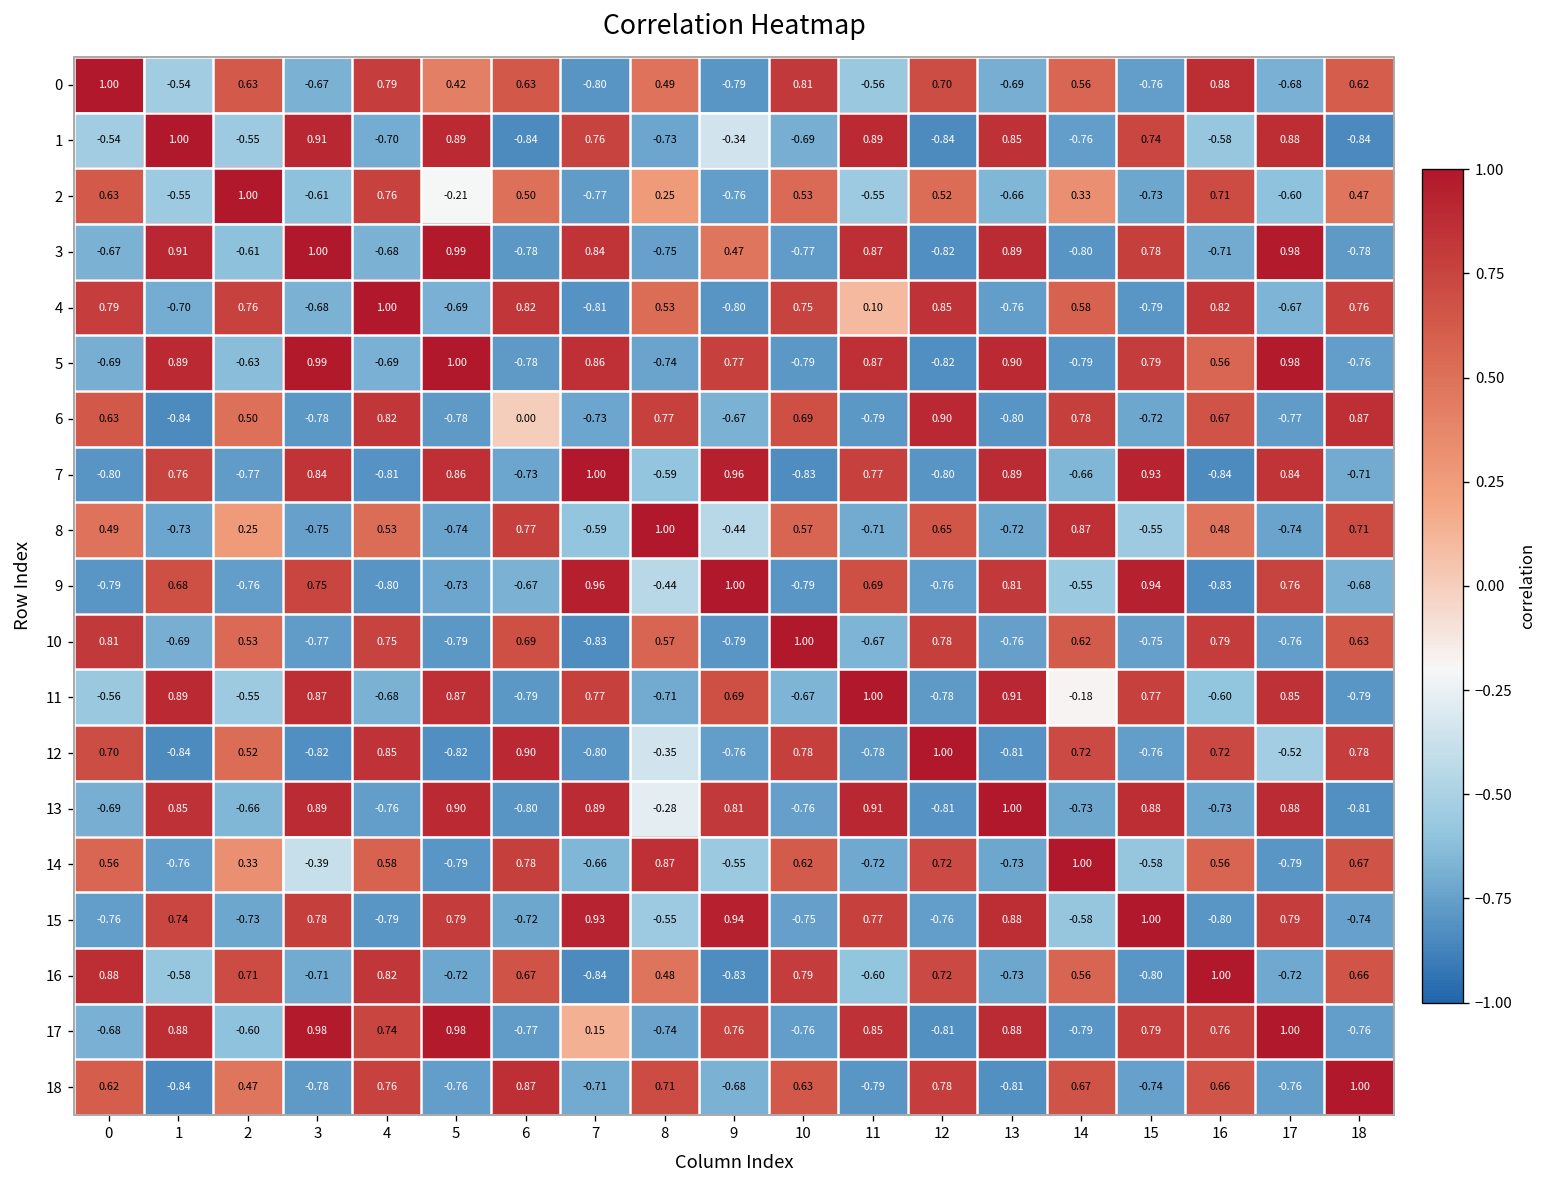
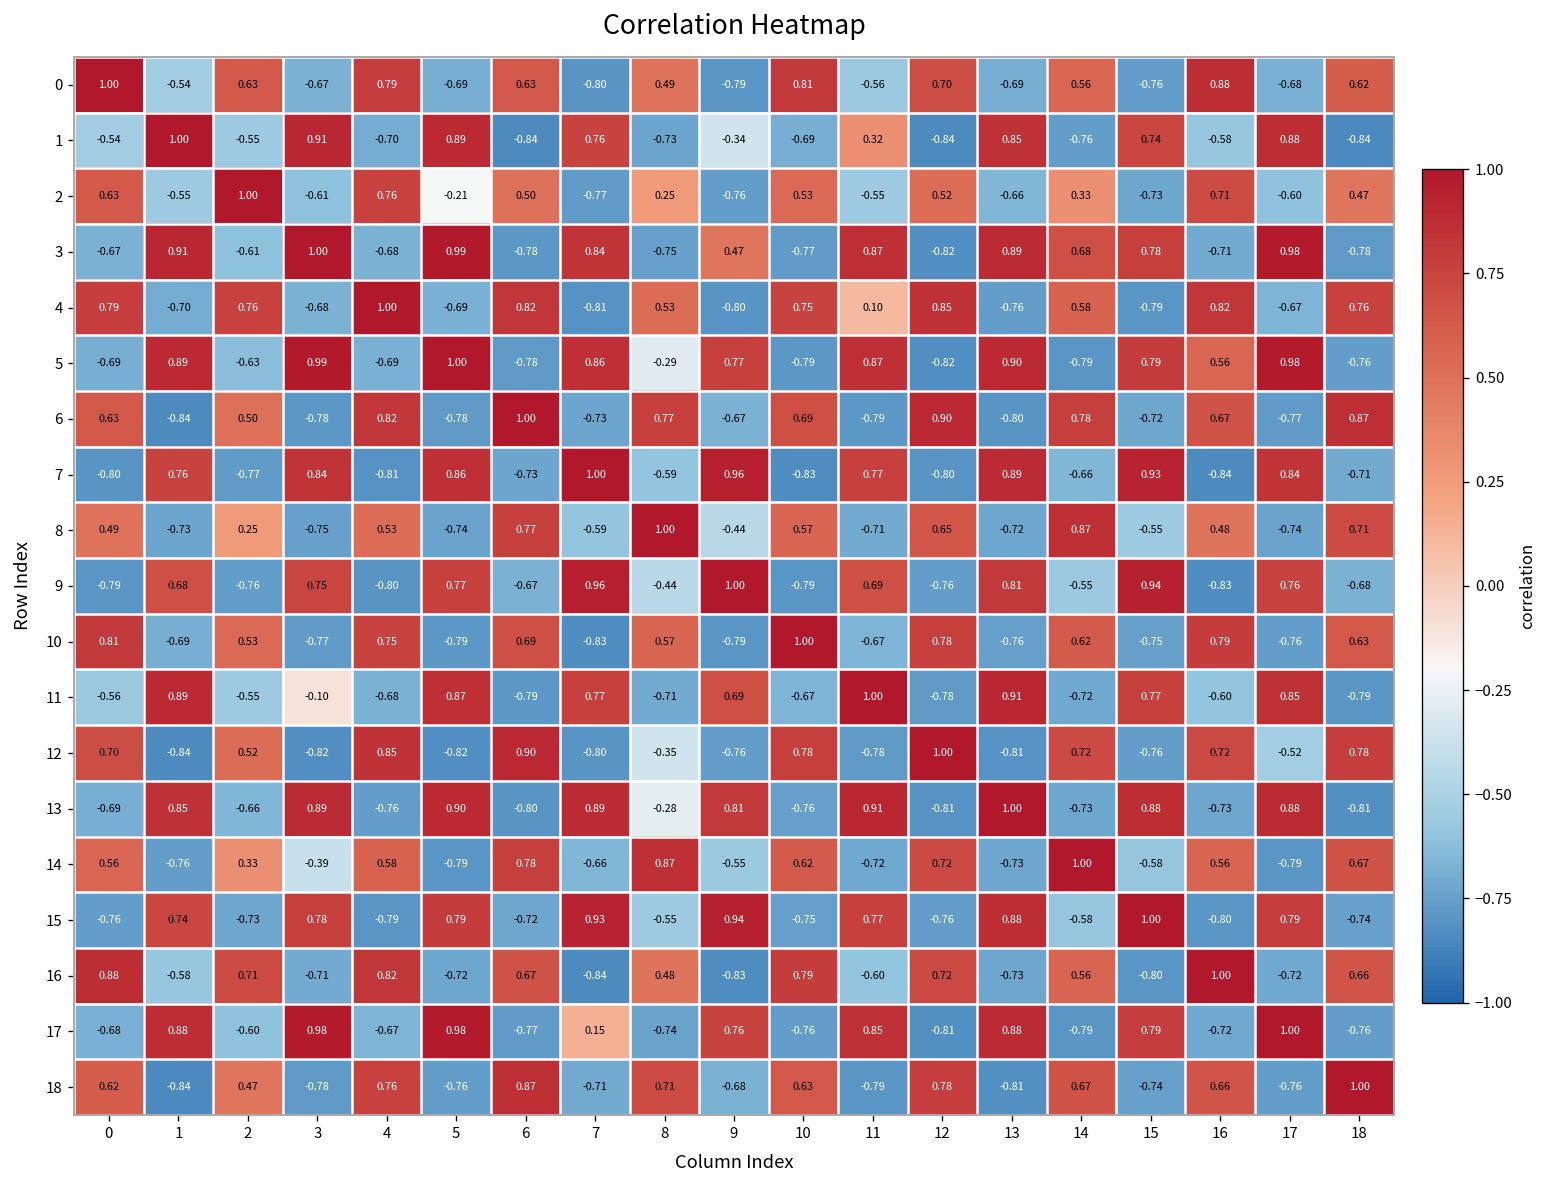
0, 5: 0.42 -> -0.69
1, 11: 0.89 -> 0.32
3, 14: -0.80 -> 0.68
5, 8: -0.74 -> -0.29
6, 6: 0.00 -> 1.00
9, 5: -0.73 -> 0.77
11, 3: 0.87 -> -0.10
11, 14: -0.18 -> -0.72
17, 4: 0.74 -> -0.67
17, 16: 0.76 -> -0.72
